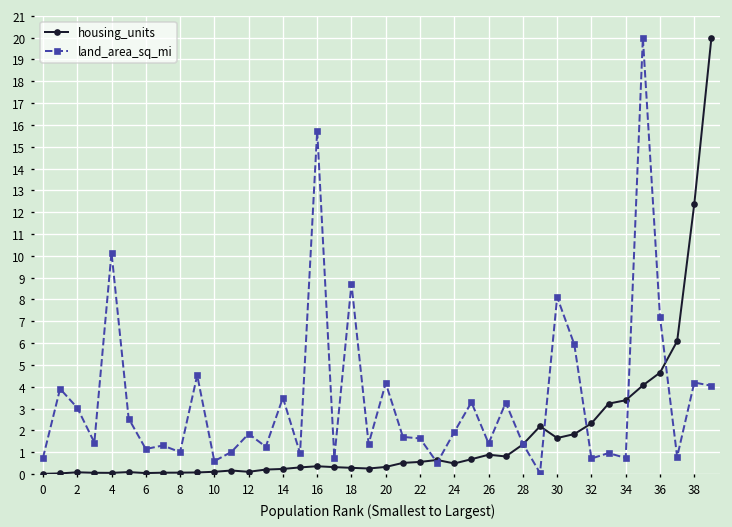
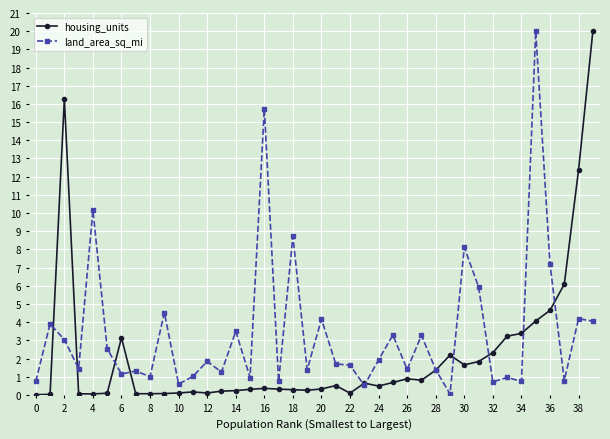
housing_units, 2: 0.1 -> 16.3
housing_units, 6: 0.0 -> 3.1
housing_units, 22: 0.6 -> 0.1
